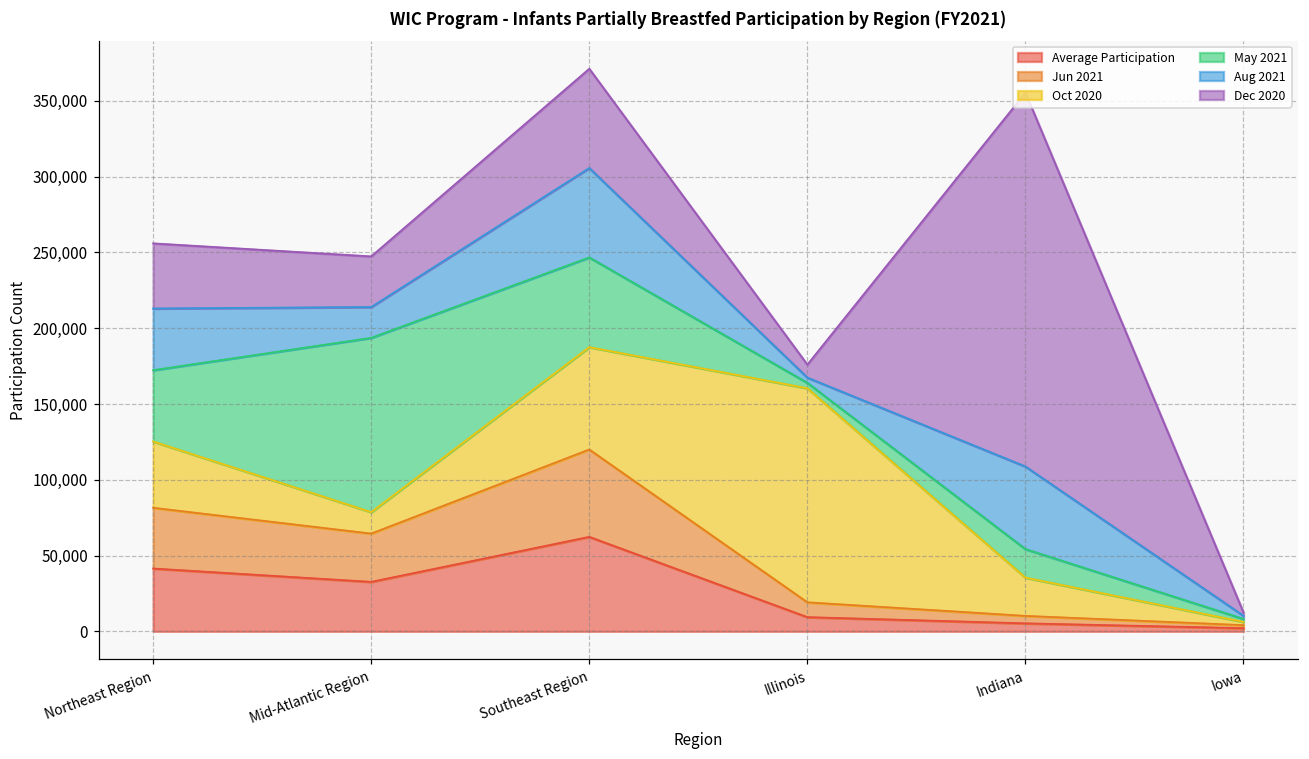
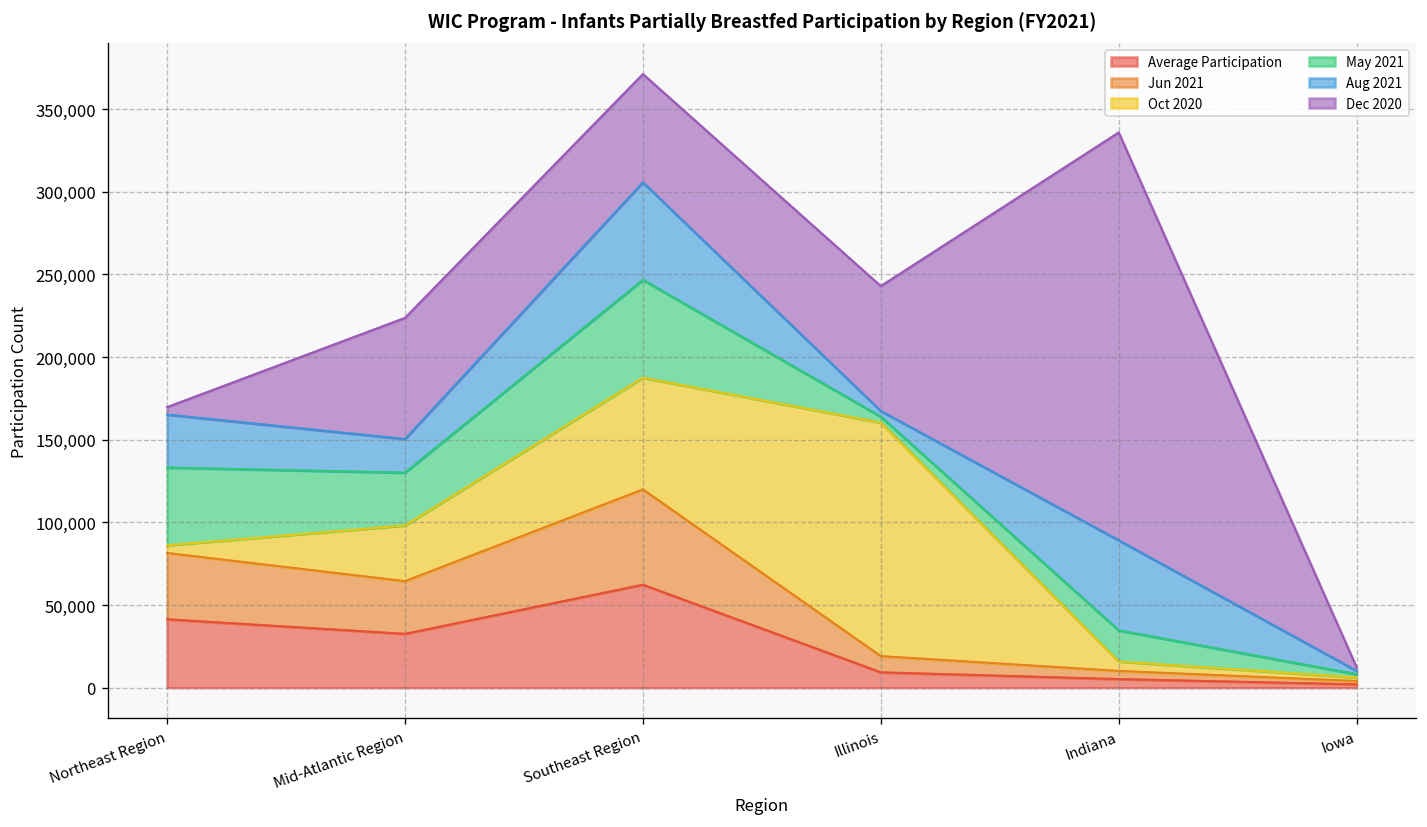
Oct 2020, Northeast Region: 44,000 -> 5,000
Aug 2021, Northeast Region: 41,000 -> 32,000
Dec 2020, Northeast Region: 43,000 -> 5,000
Oct 2020, Mid-Atlantic Region: 14,000 -> 34,000
May 2021, Mid-Atlantic Region: 115,000 -> 32,000
Dec 2020, Mid-Atlantic Region: 33,000 -> 73,000
Dec 2020, Illinois: 9,000 -> 76,000
Oct 2020, Indiana: 25,000 -> 6,000
